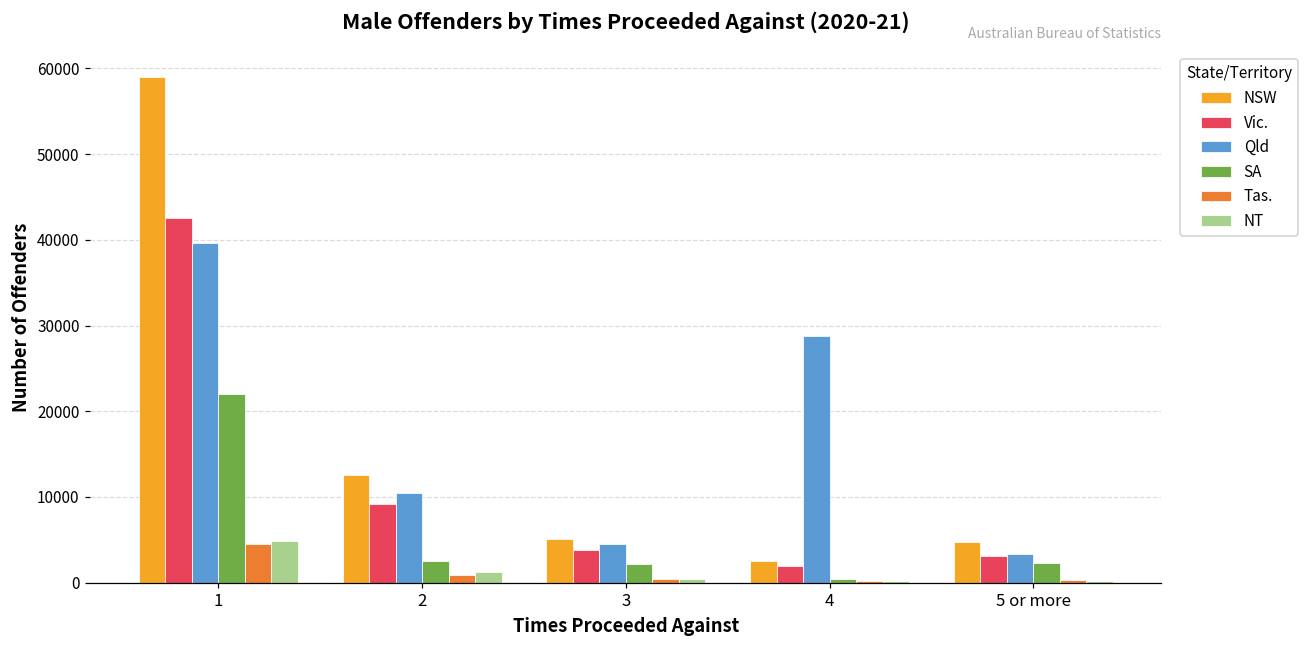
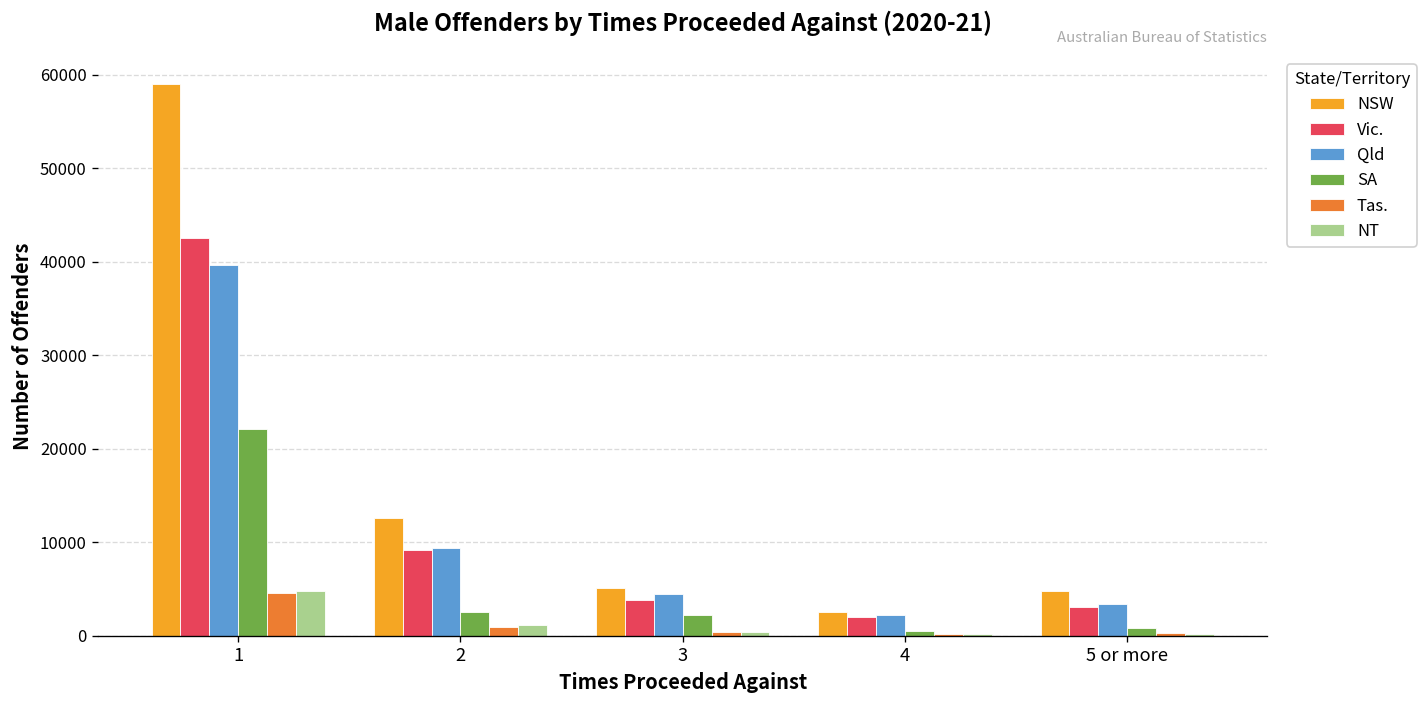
Qld, 2: 11000 -> 9000
Qld, 4: 29000 -> 2000
SA, 5 or more: 2000 -> 1000
